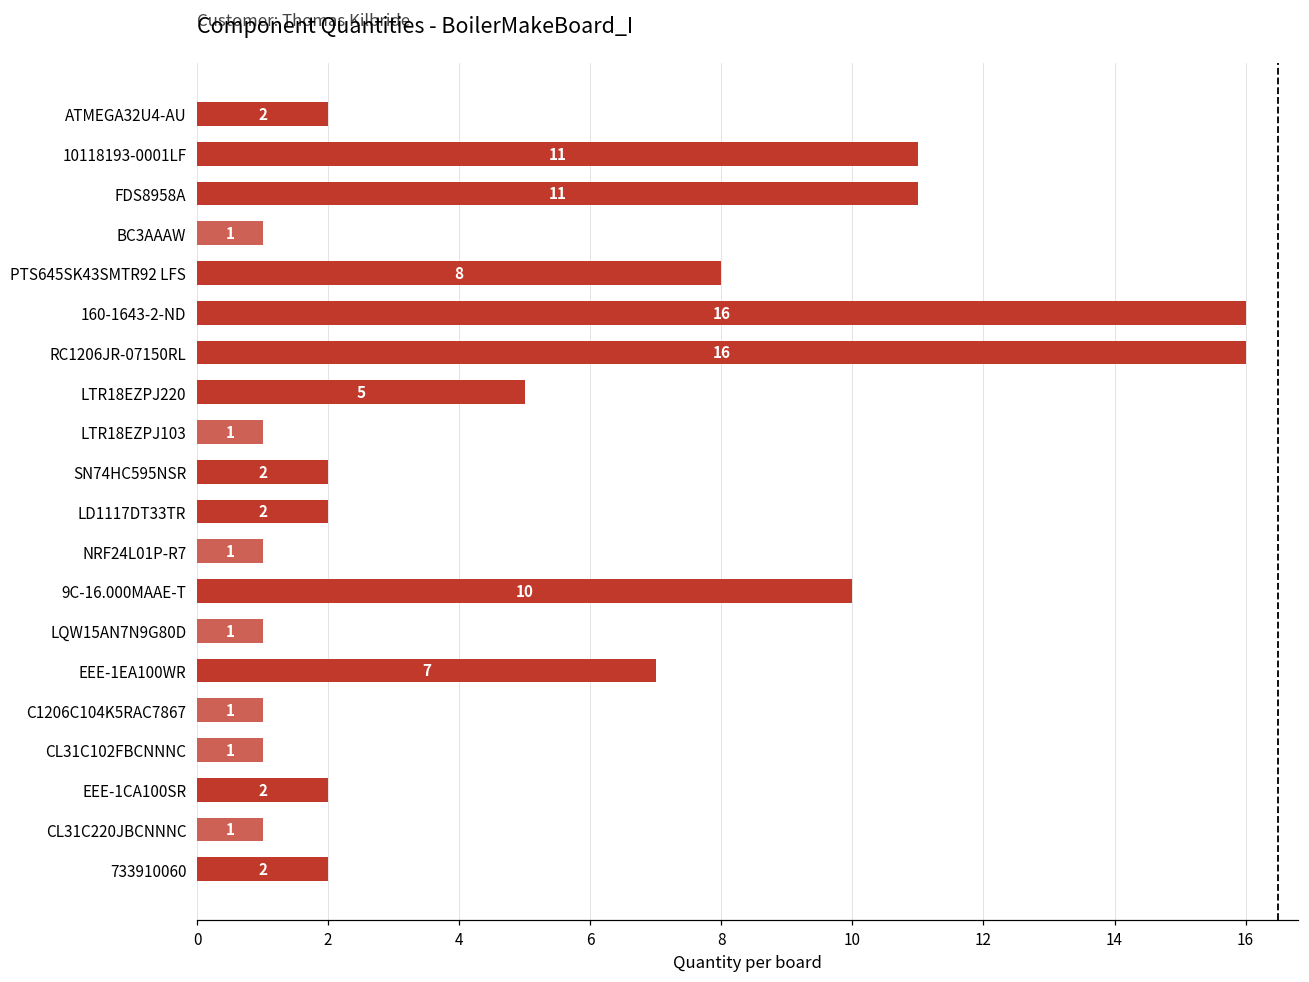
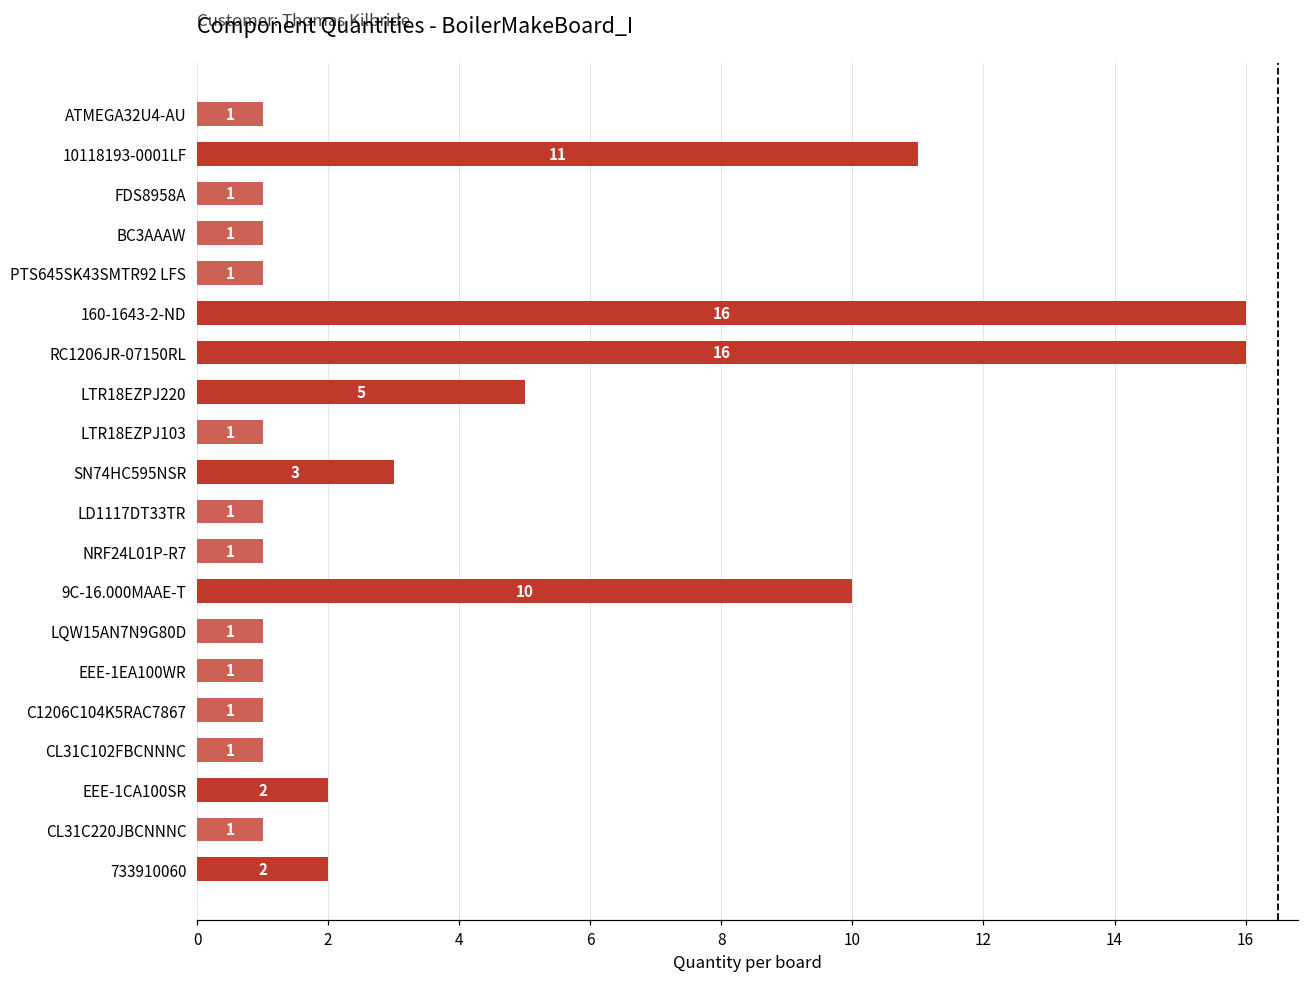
ATMEGA32U4-AU: 2 -> 1
FDS8958A: 11 -> 1
PTS645SK43SMTR92 LFS: 8 -> 1
SN74HC595NSR: 2 -> 3
LD1117DT33TR: 2 -> 1
EEE-1EA100WR: 7 -> 1
